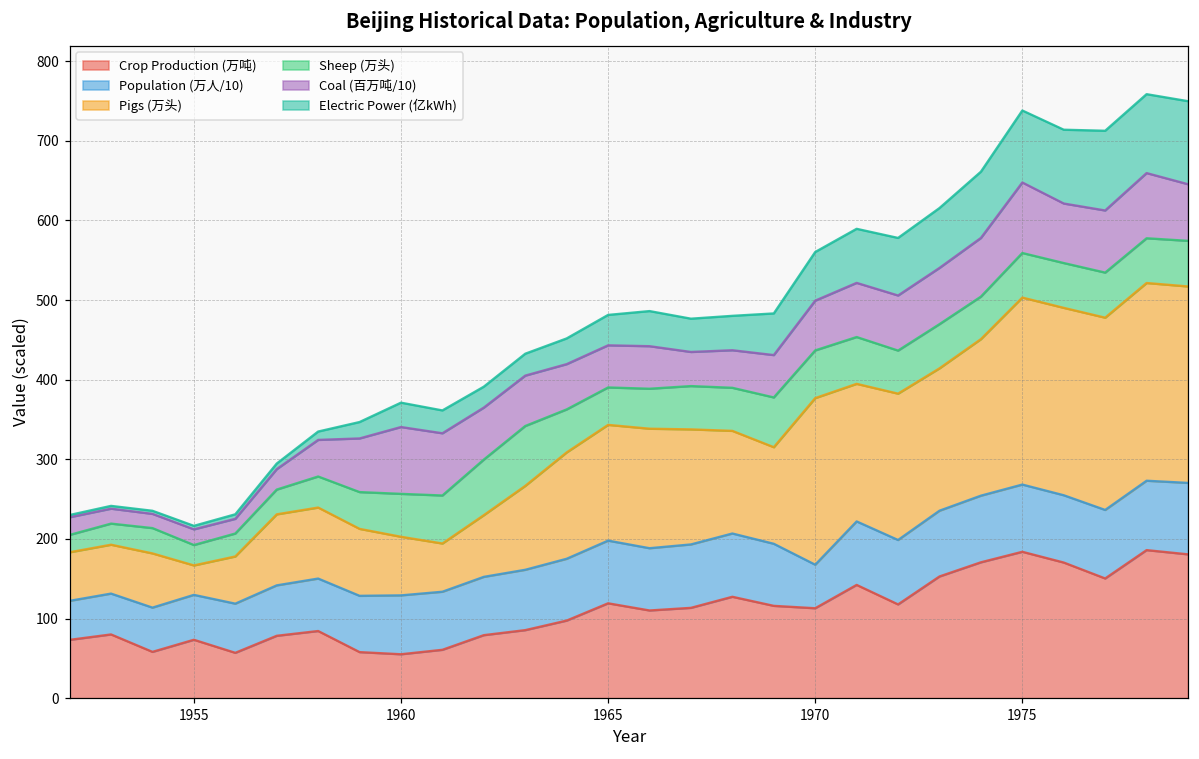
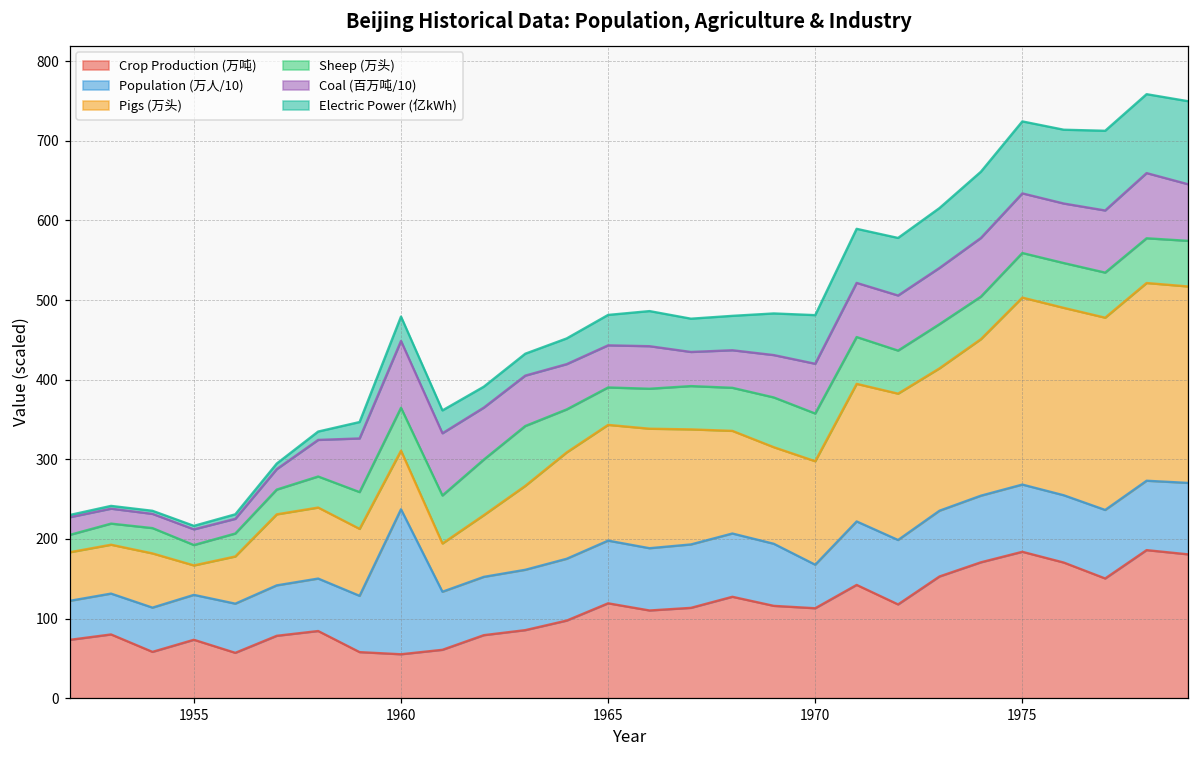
Population (万人/10), 1960: 70 -> 180
Pigs (万头), 1970: 210 -> 130
Coal (百万吨/10), 1975: 90 -> 70
